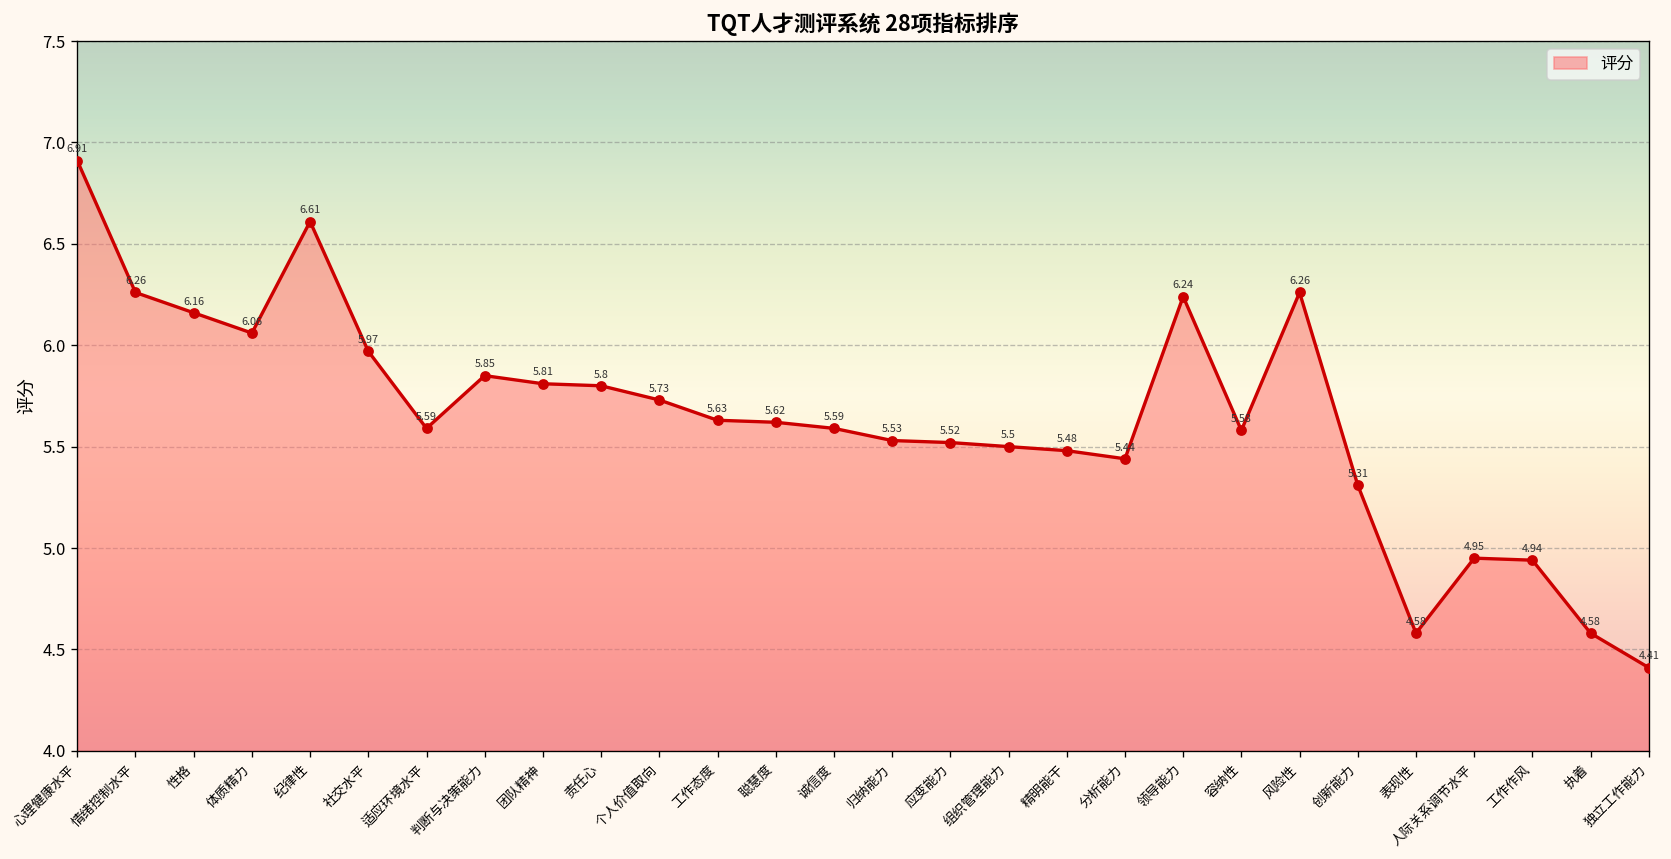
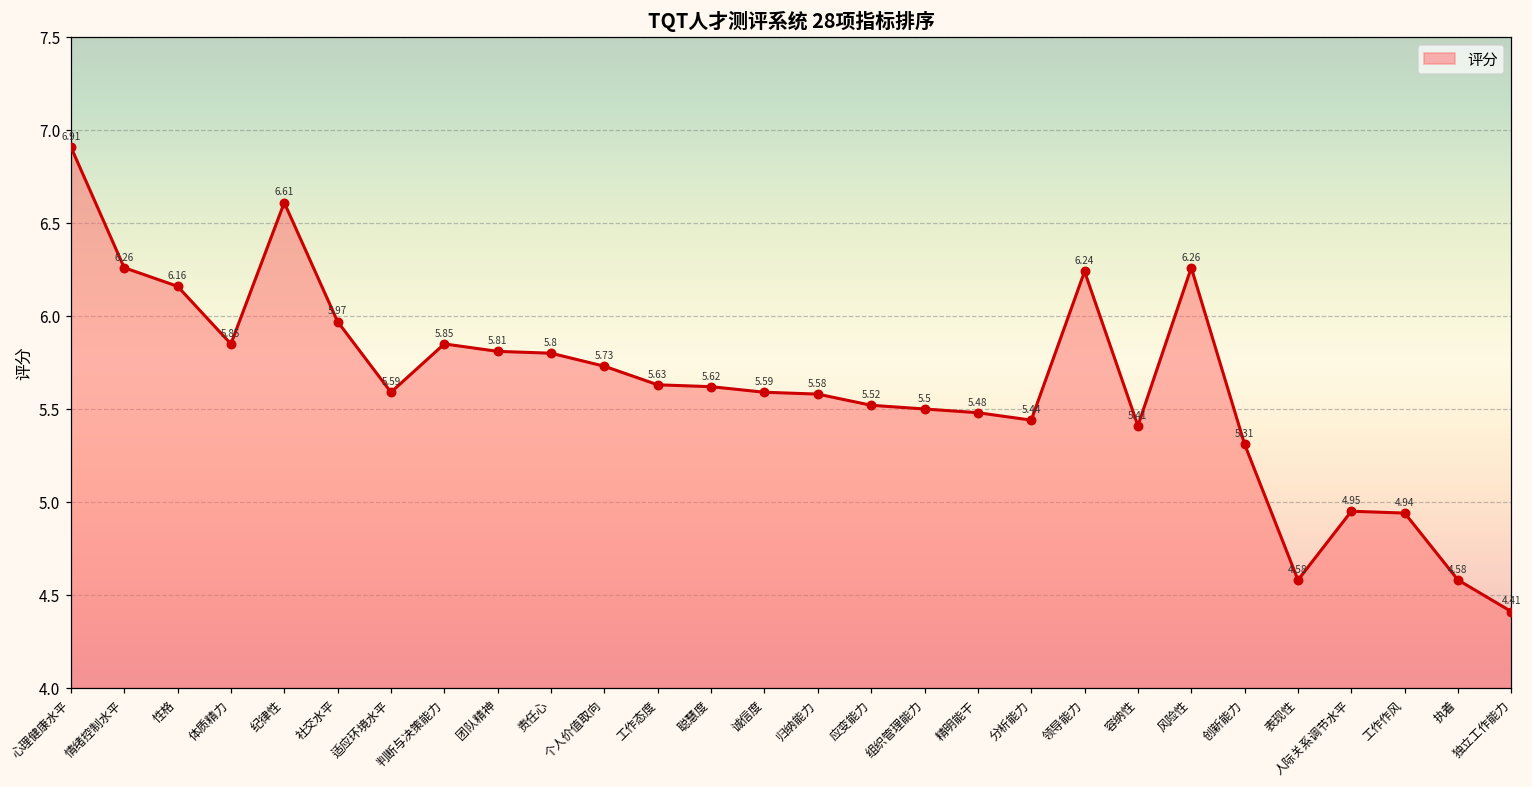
体质精力: 6.06 -> 5.85
归纳能力: 5.53 -> 5.58
容纳性: 5.58 -> 5.41
